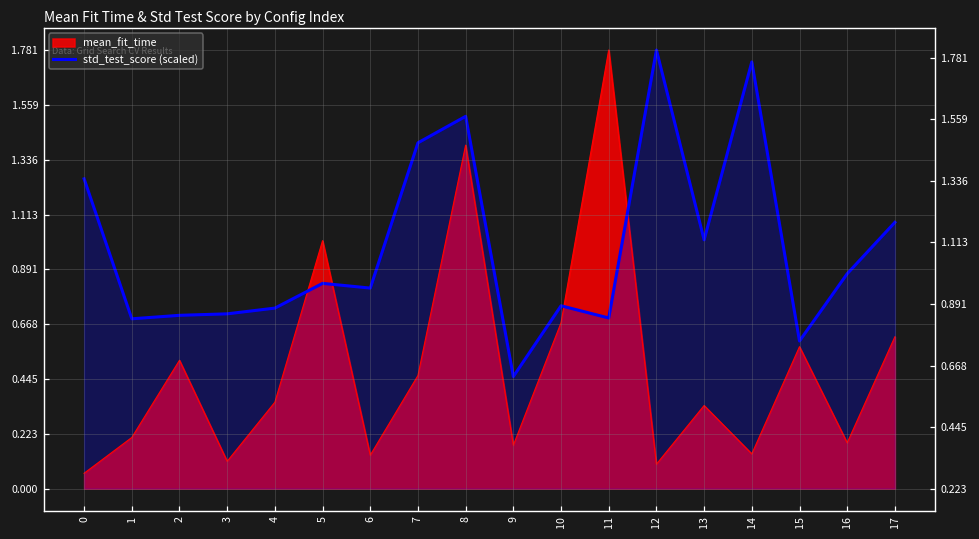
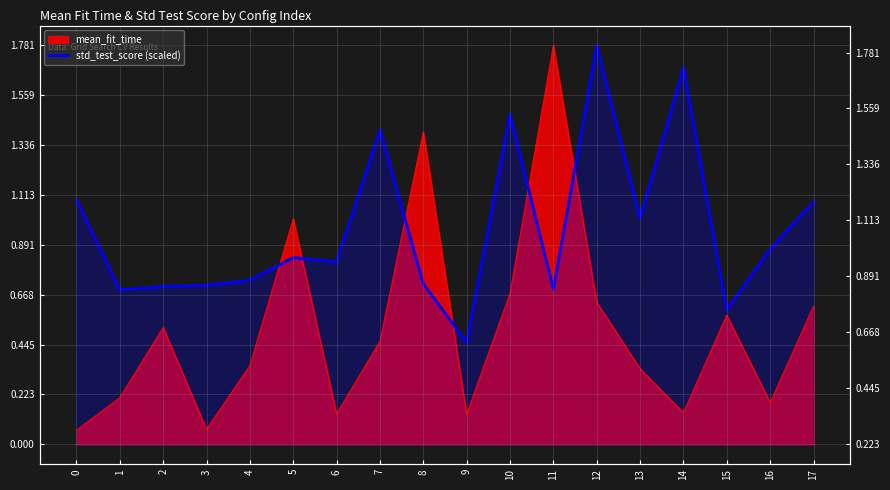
std_test_score (scaled), 0: 1.26 -> 1.09
mean_fit_time, 3: 0.11 -> 0.07
std_test_score (scaled), 8: 1.51 -> 0.72
mean_fit_time, 9: 0.18 -> 0.13
std_test_score (scaled), 10: 0.74 -> 1.48
mean_fit_time, 12: 0.10 -> 0.63
std_test_score (scaled), 14: 1.73 -> 1.68
